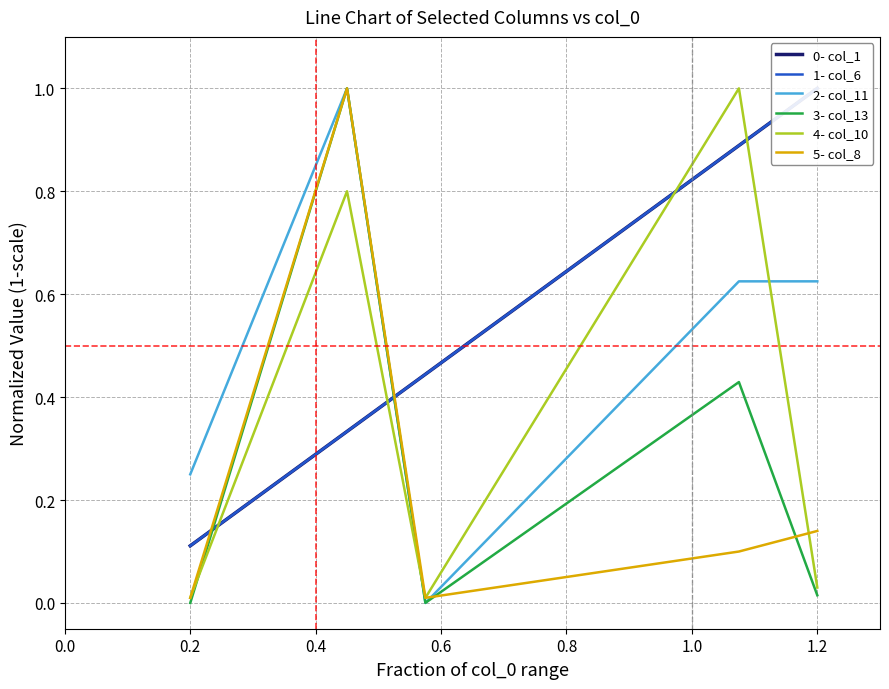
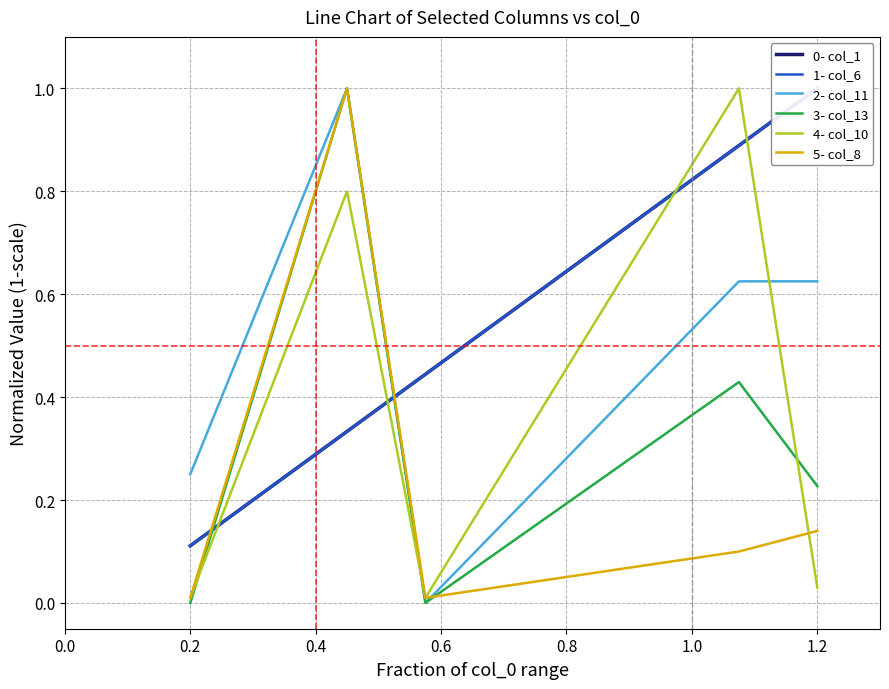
3- col_13, 1.2: 0.02 -> 0.23
